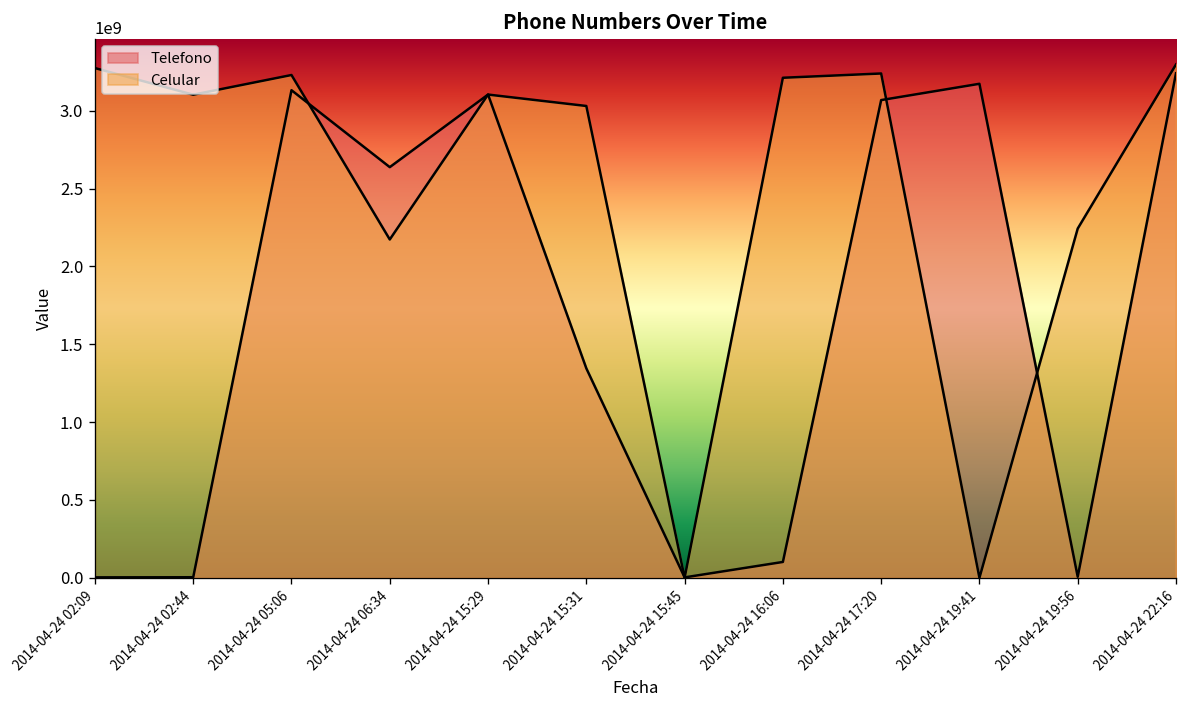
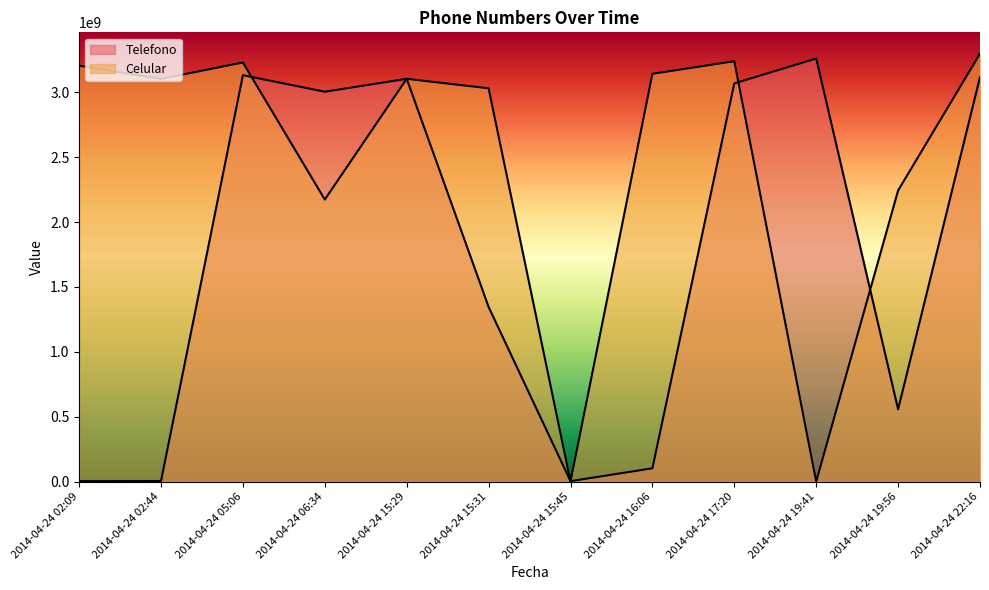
Celular, 2014-04-24 02:09: 3270000000 -> 3210000000
Telefono, 2014-04-24 06:34: 2640000000 -> 3000000000
Celular, 2014-04-24 16:06: 3210000000 -> 3140000000
Telefono, 2014-04-24 19:41: 3170000000 -> 3260000000
Telefono, 2014-04-24 19:56: 10000000 -> 560000000
Telefono, 2014-04-24 22:16: 3240000000 -> 3120000000
